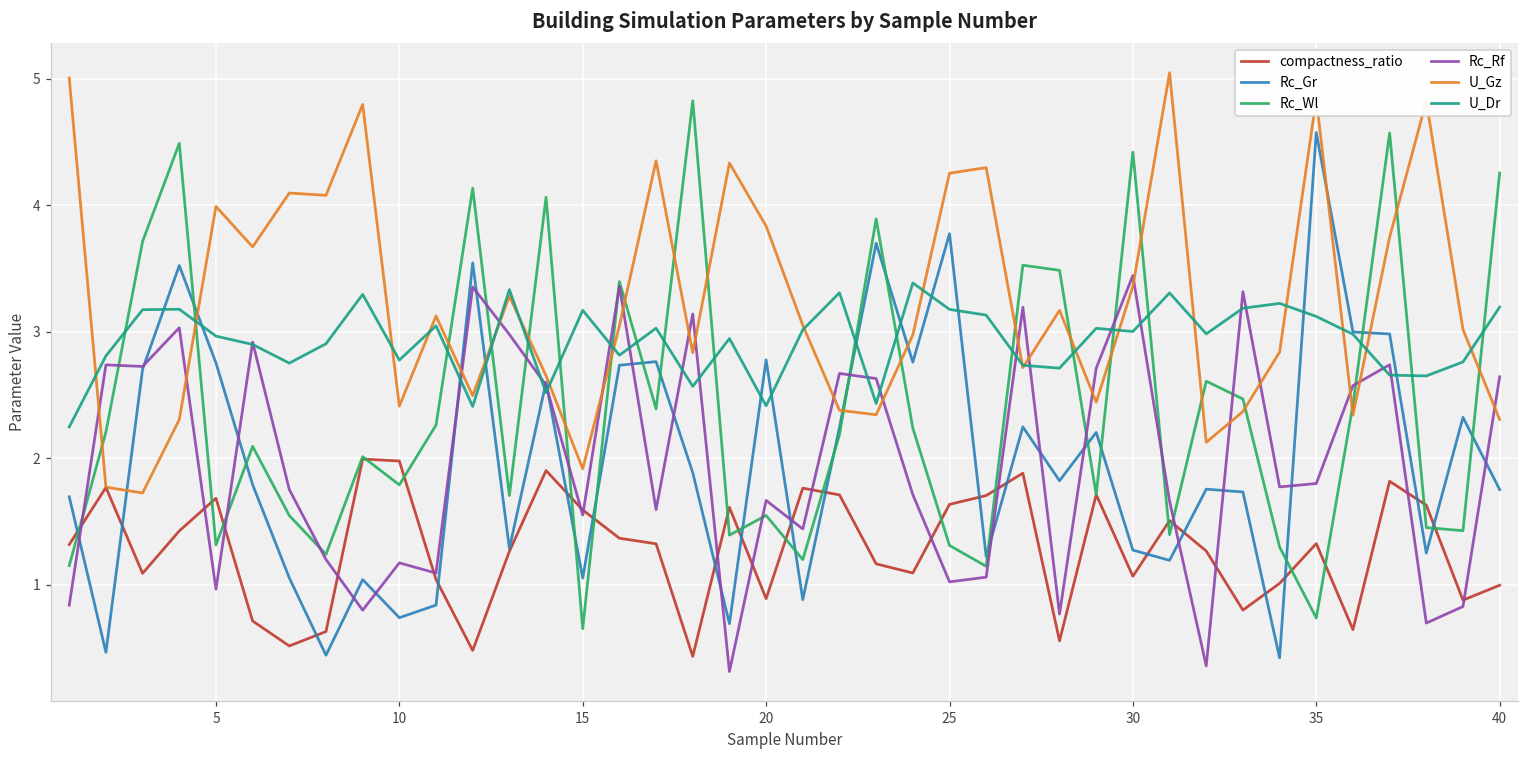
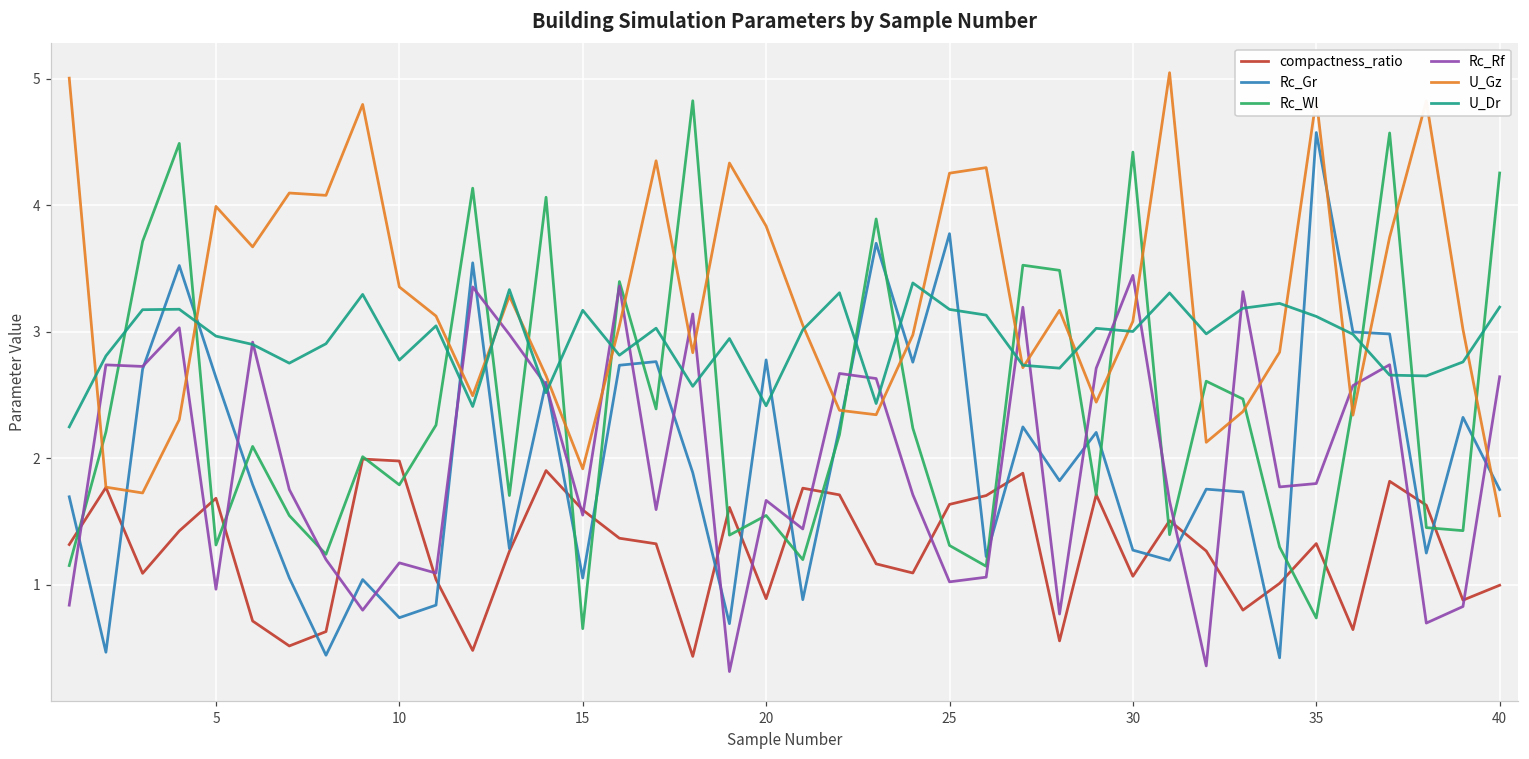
Rc_Gr, 5: 2.75 -> 2.64
U_Gz, 10: 2.41 -> 3.35
U_Gz, 30: 3.36 -> 3.08
U_Gz, 40: 2.31 -> 1.54
